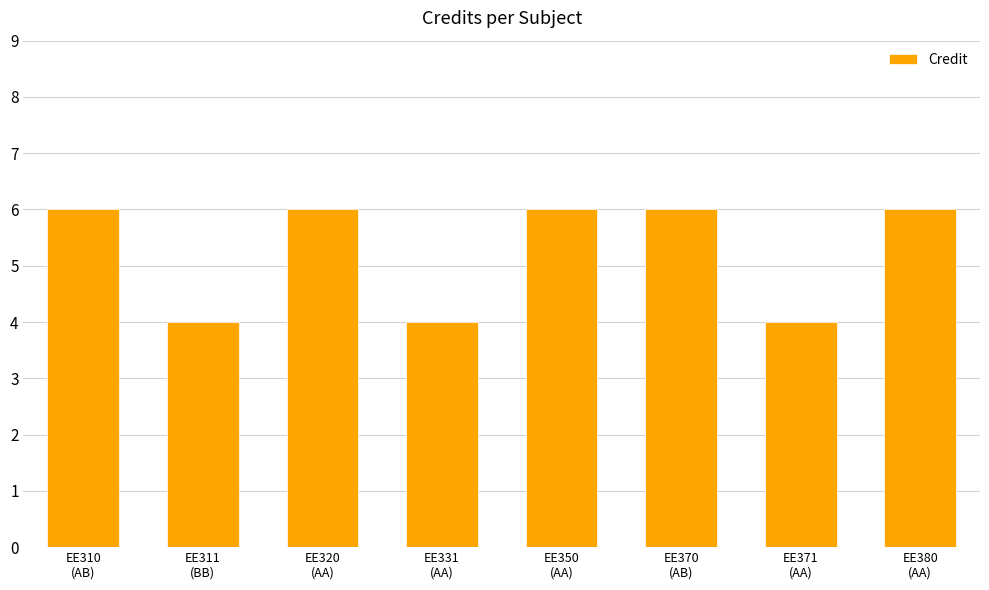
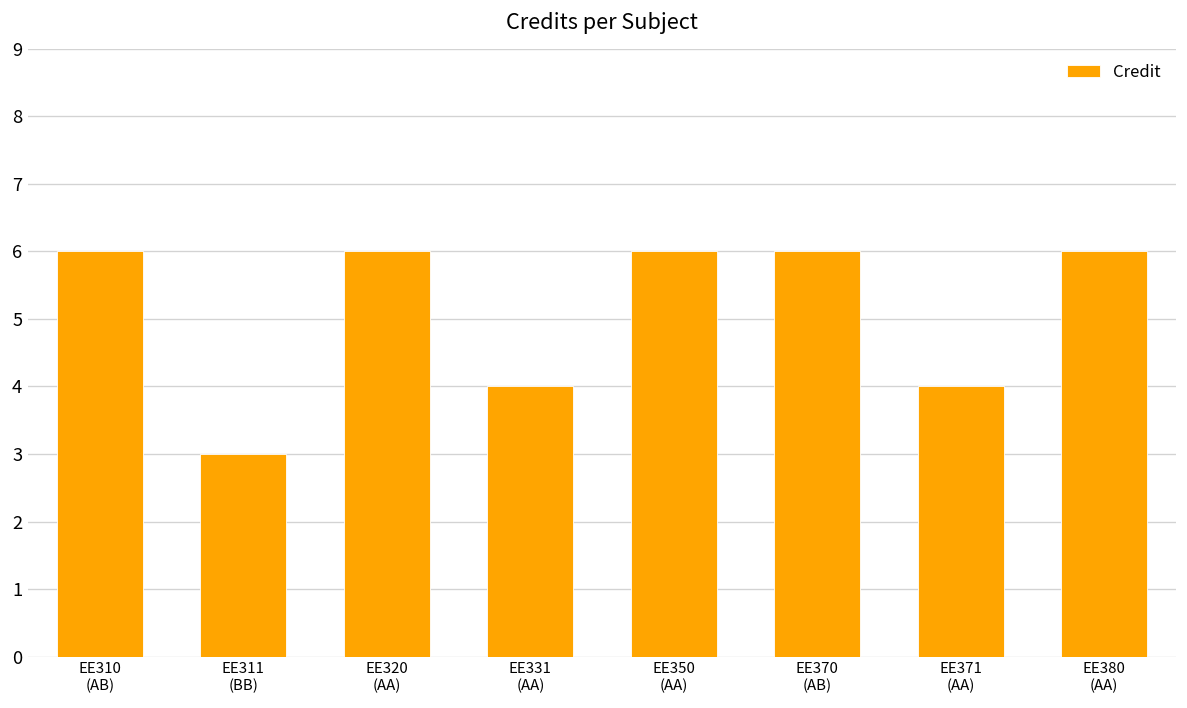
EE311 (BB): 4 -> 3
